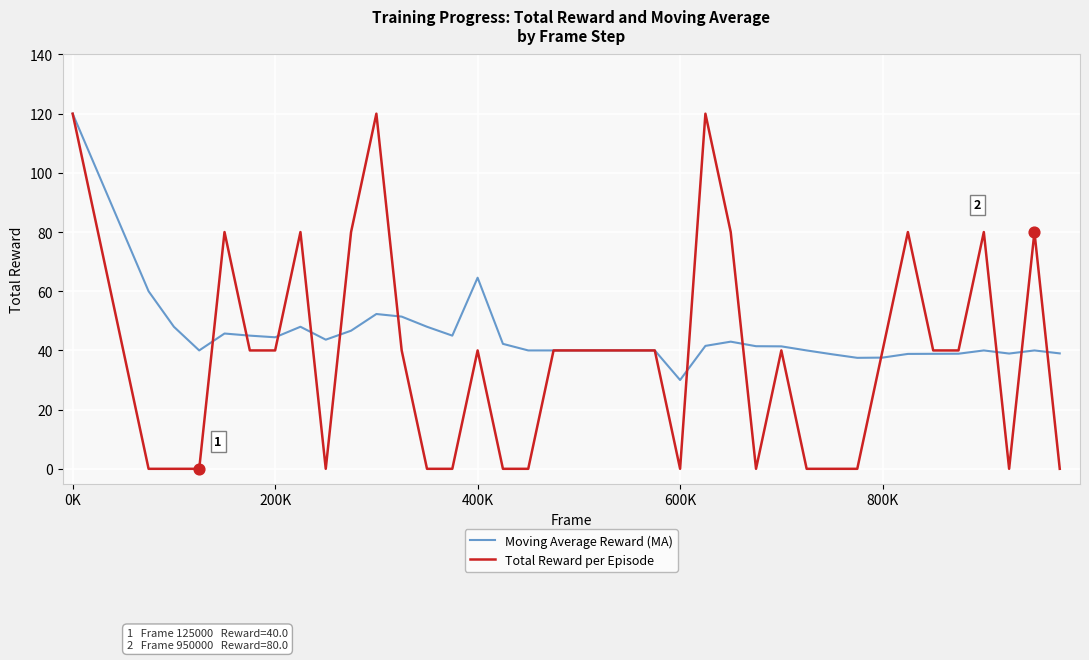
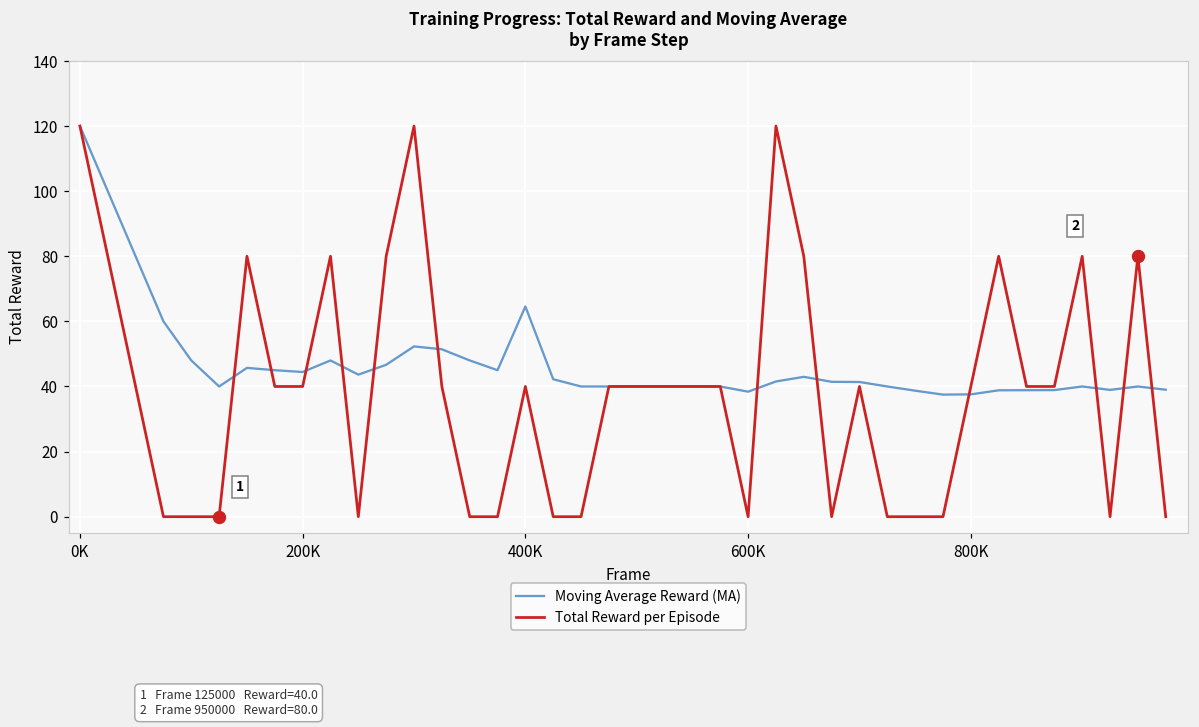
Moving Average Reward (MA), 600K: 30 -> 38
